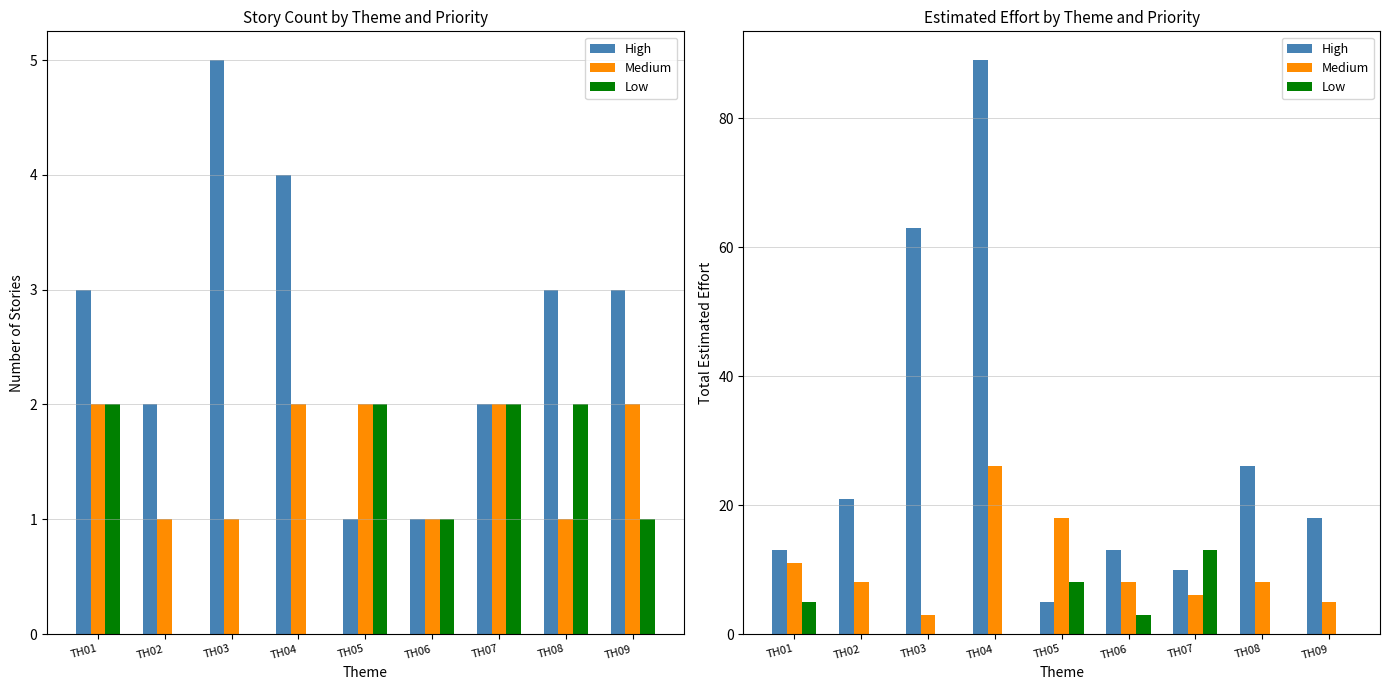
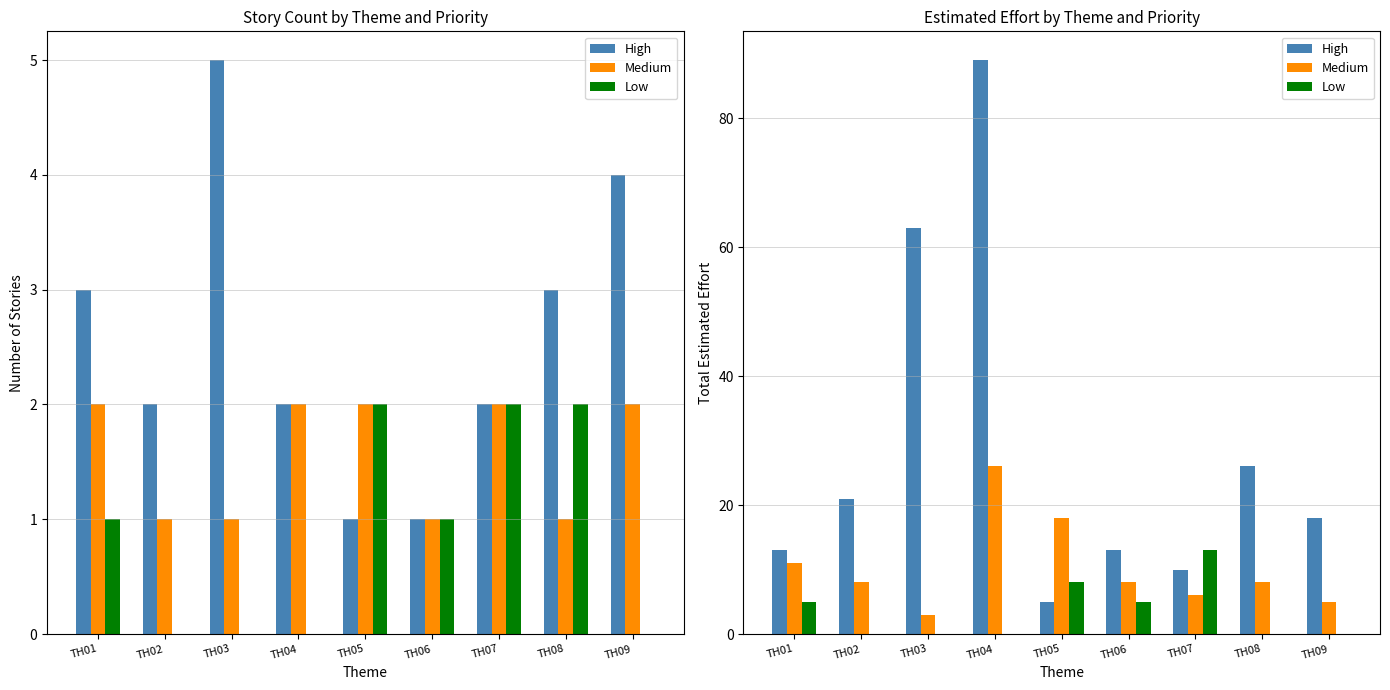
Story Count by Theme and Priority, Low, TH01: 2 -> 1
Story Count by Theme and Priority, High, TH04: 4 -> 2
Story Count by Theme and Priority, High, TH09: 3 -> 4
Story Count by Theme and Priority, Low, TH09: 1 -> 0
Estimated Effort by Theme and Priority, Low, TH06: 3 -> 5
